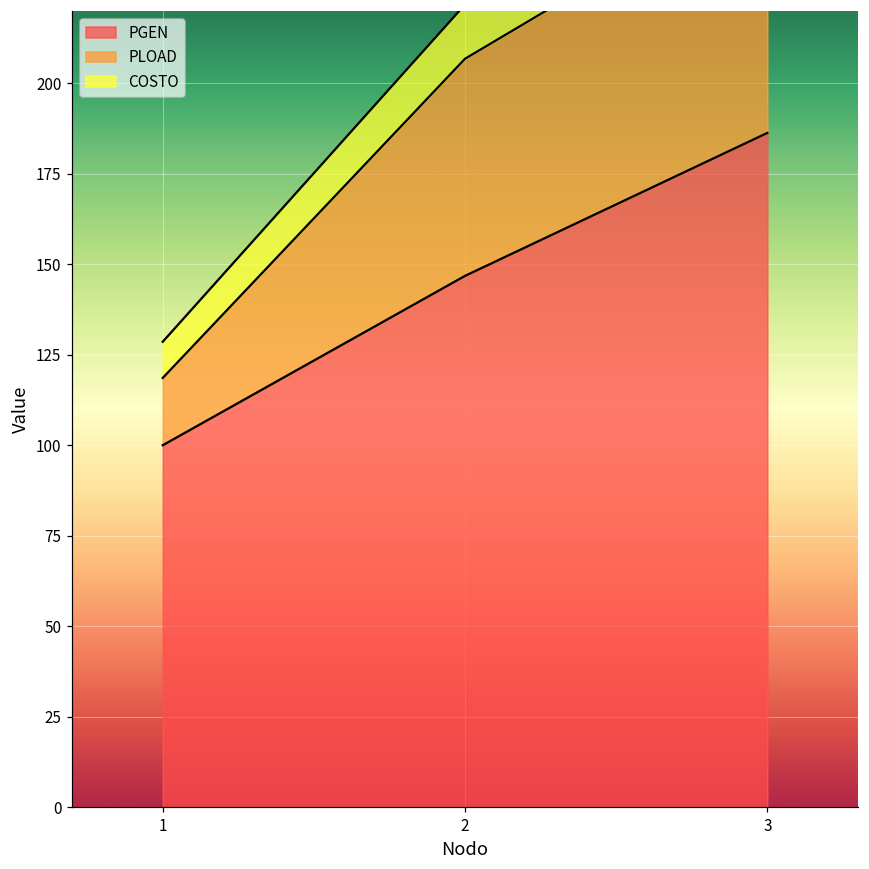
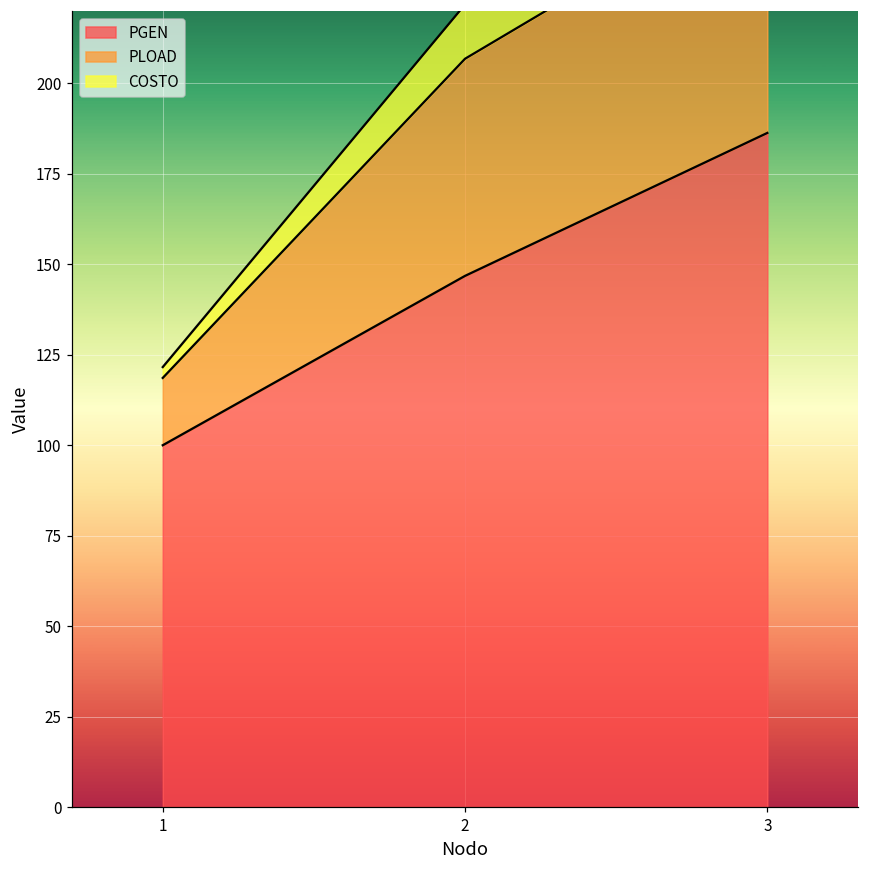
COSTO, 1: 10 -> 3
